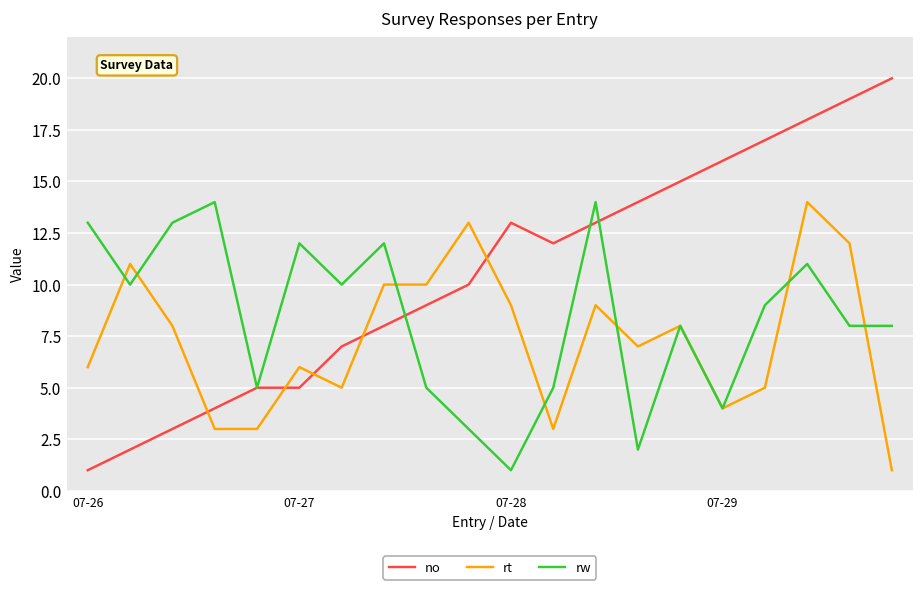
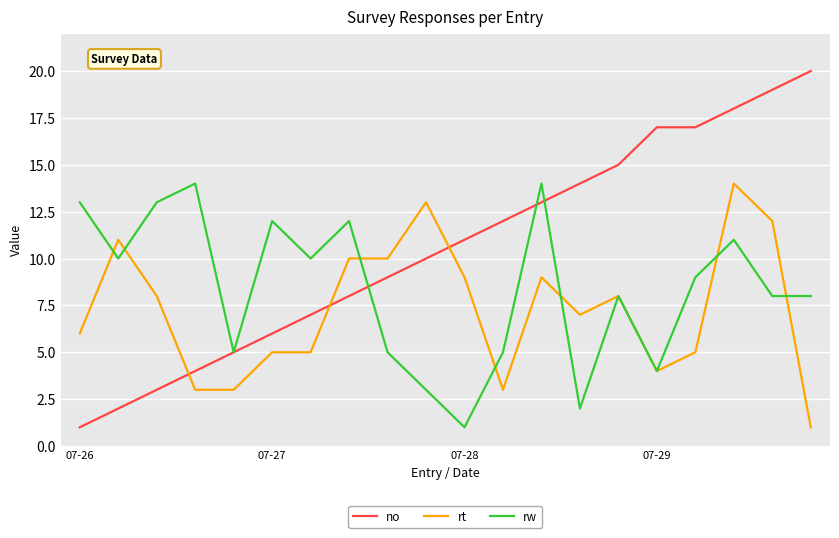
no, 07-27: 5 -> 6
rt, 07-27: 6 -> 5
no, 07-28: 13 -> 11
no, 07-29: 16 -> 17
